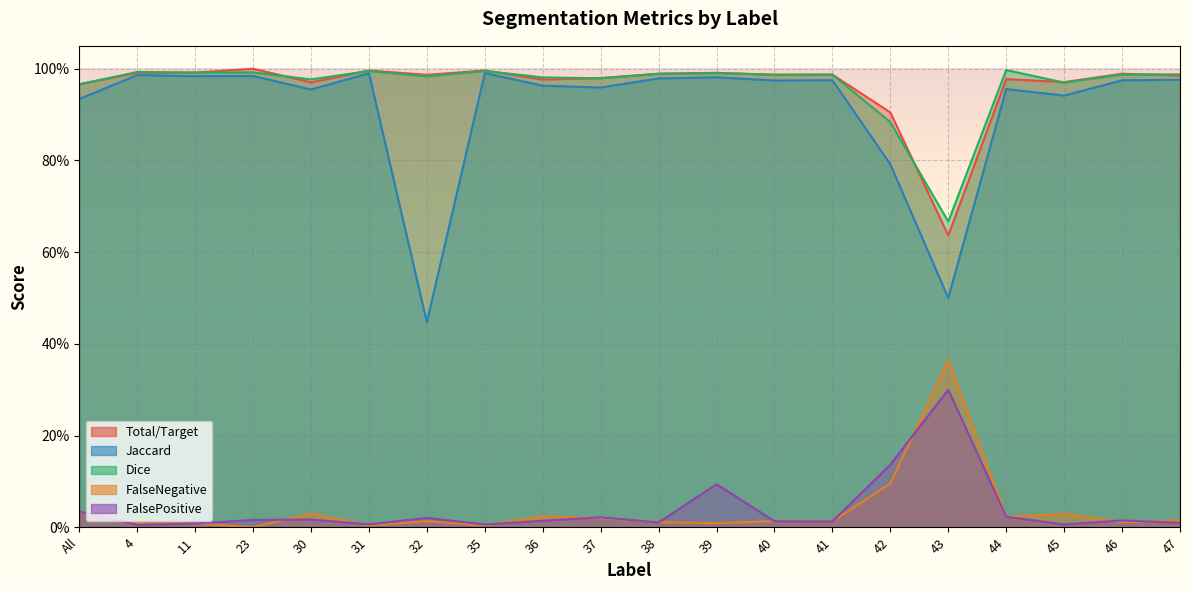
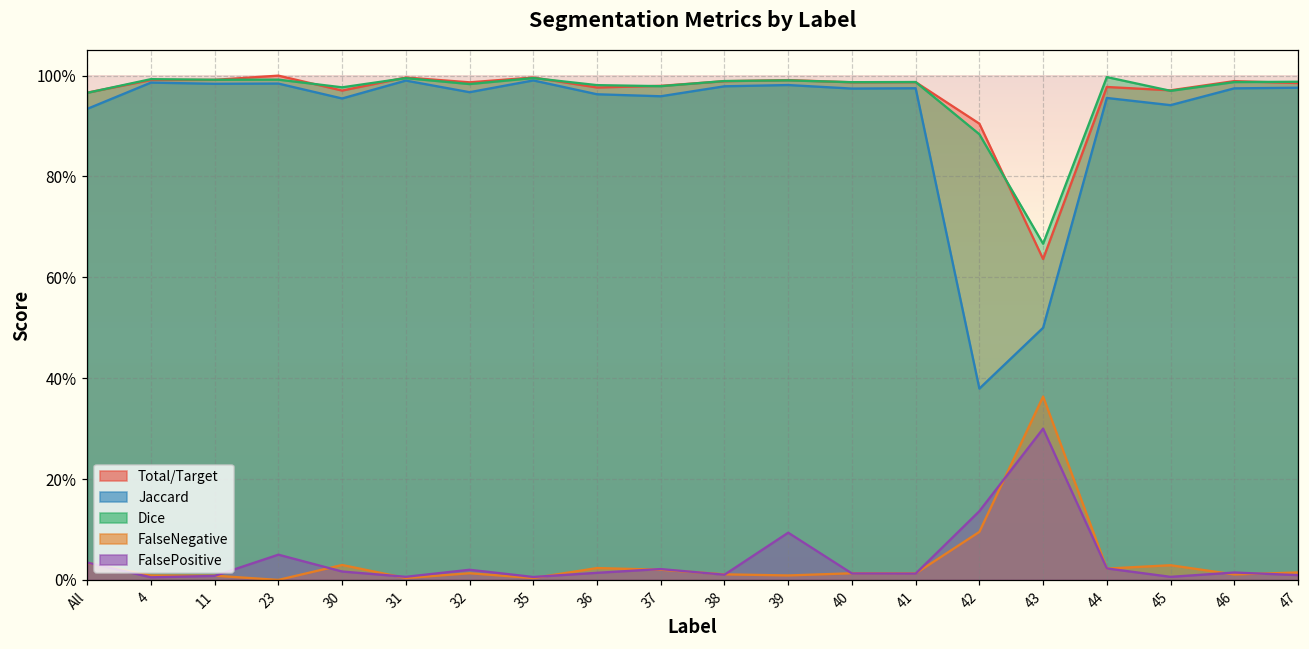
FalsePositive, 23: 2% -> 5%
Jaccard, 32: 45% -> 97%
Jaccard, 42: 79% -> 38%
